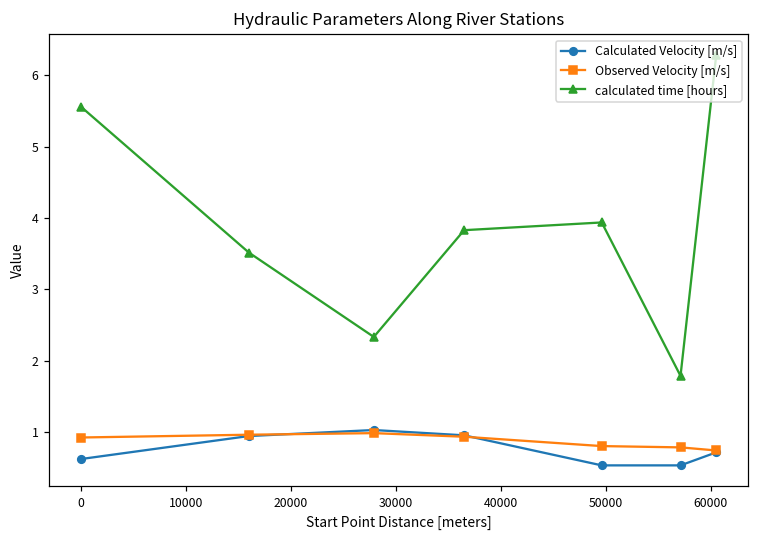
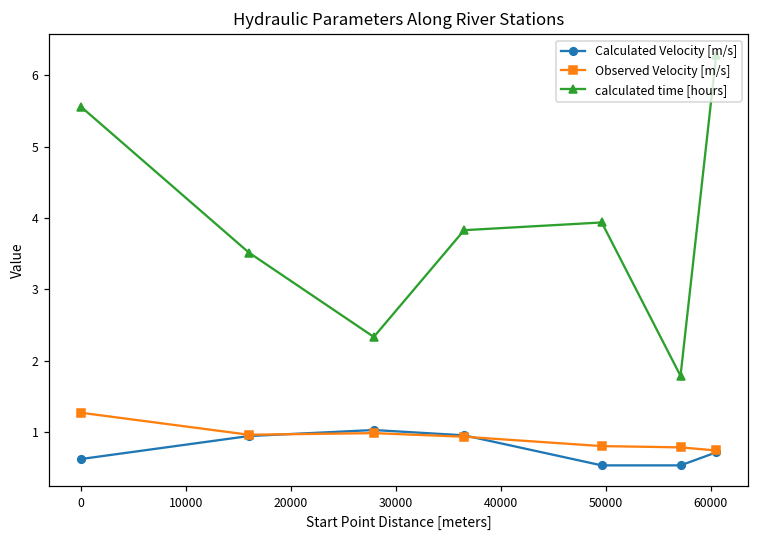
Observed Velocity [m/s], 0: 0.9 -> 1.3
